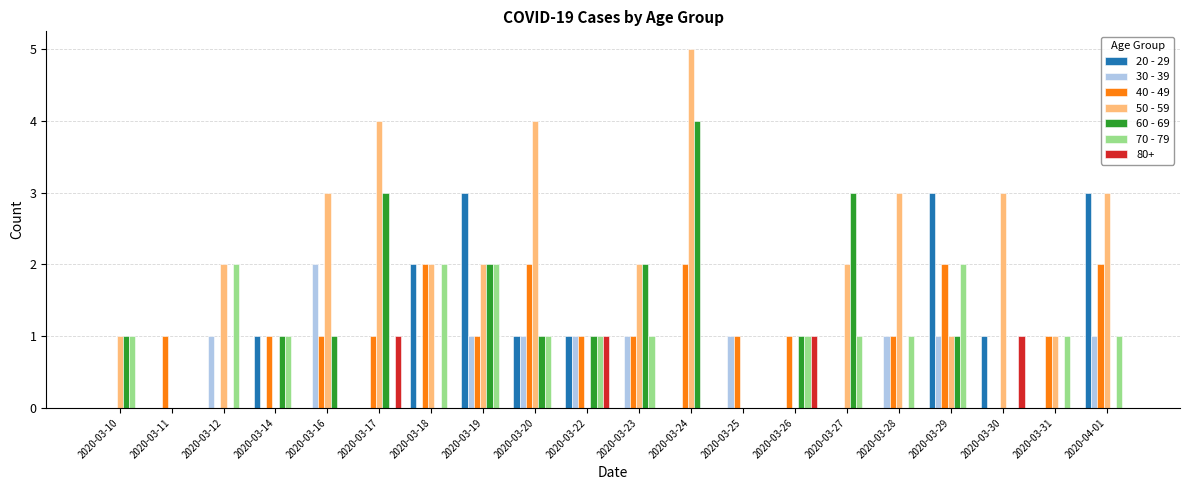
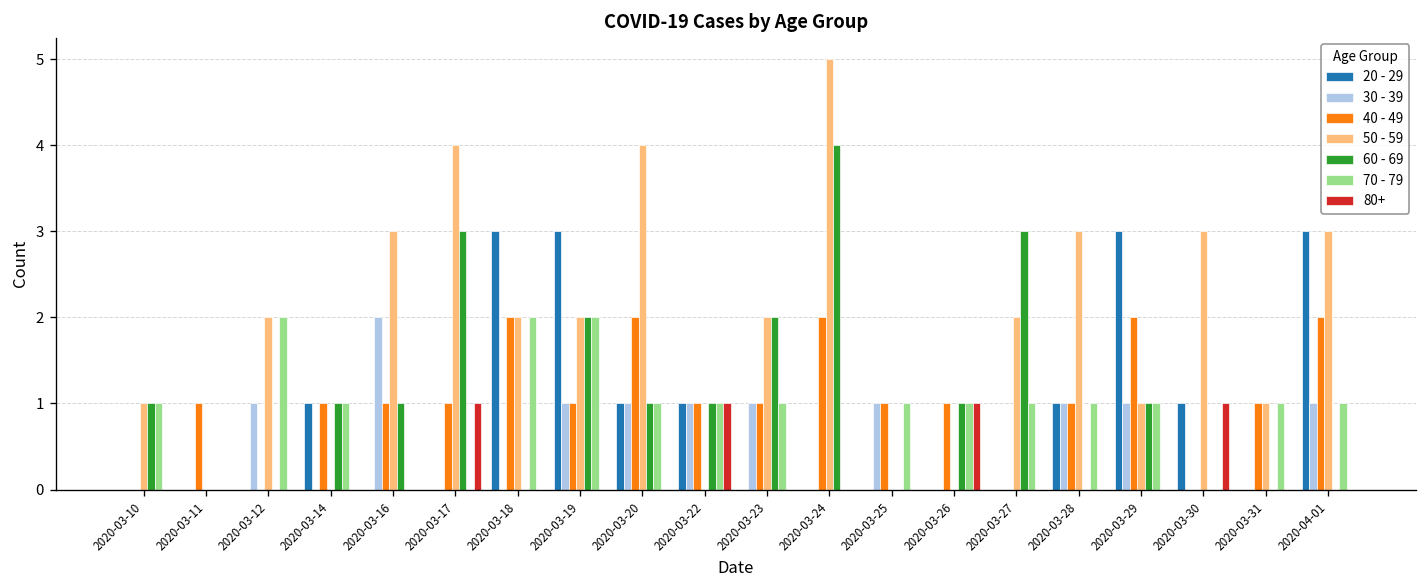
20 - 29, 2020-03-18: 2 -> 3
70 - 79, 2020-03-25: 0 -> 1
20 - 29, 2020-03-28: 0 -> 1
70 - 79, 2020-03-29: 2 -> 1
